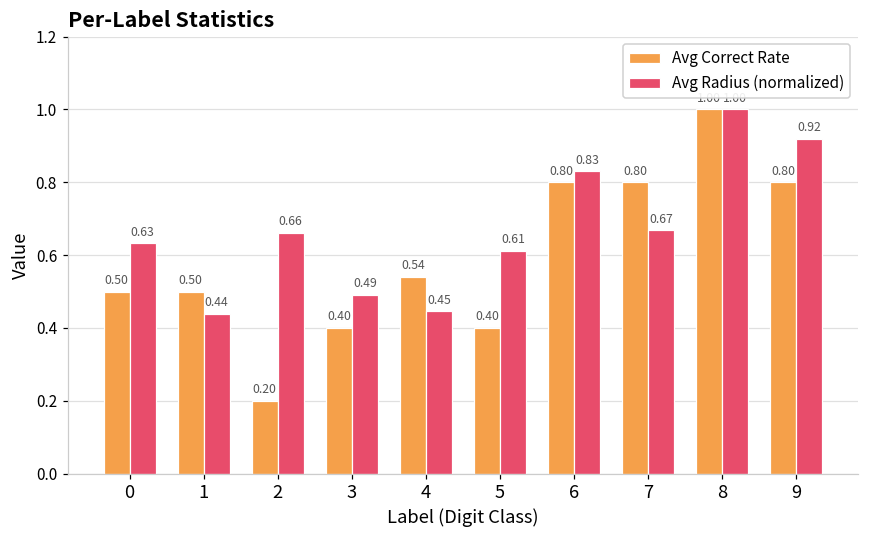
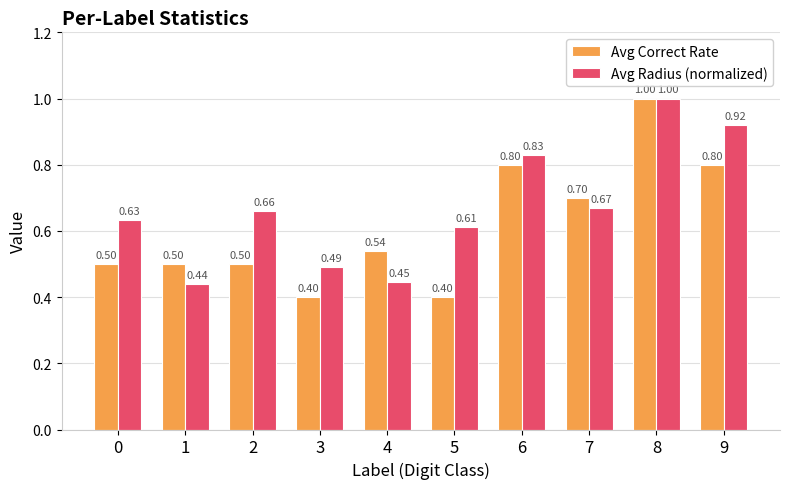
Avg Correct Rate, 2: 0.20 -> 0.50
Avg Correct Rate, 7: 0.80 -> 0.70
